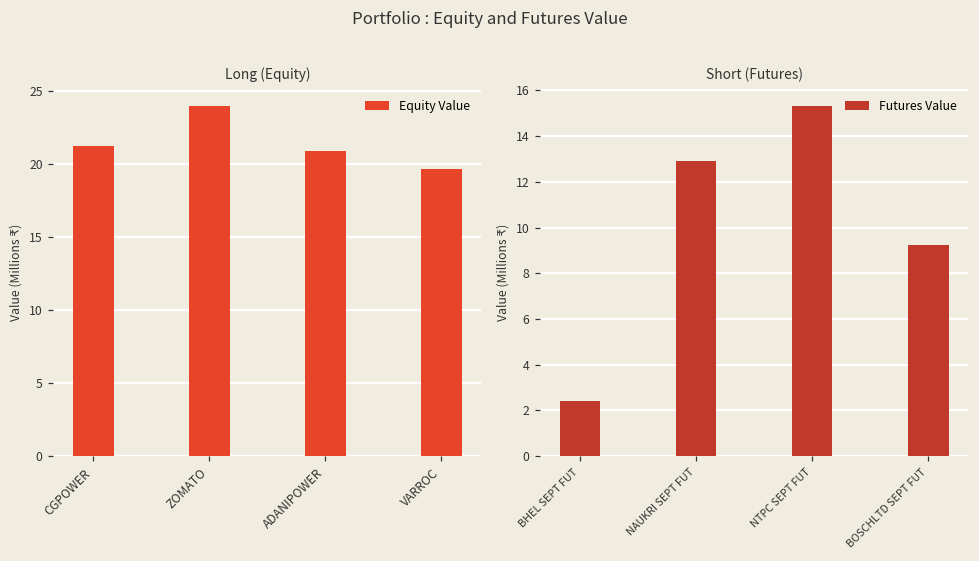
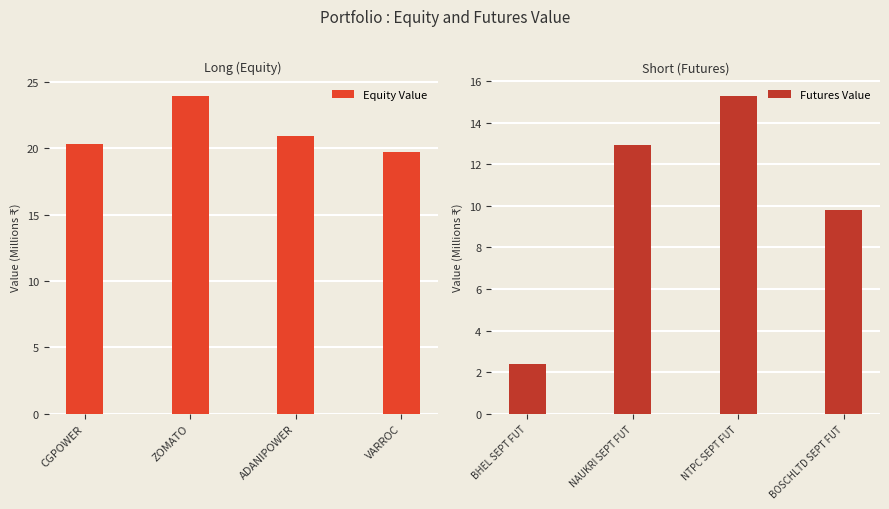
Long (Equity), CGPOWER: 21.2 -> 20.3
Short (Futures), BOSCHLTD SEPT FUT: 9.2 -> 9.8
